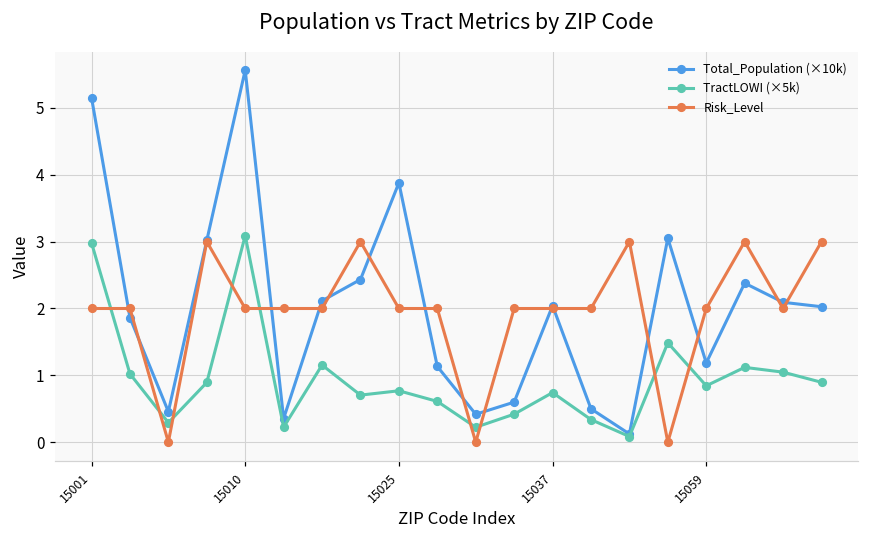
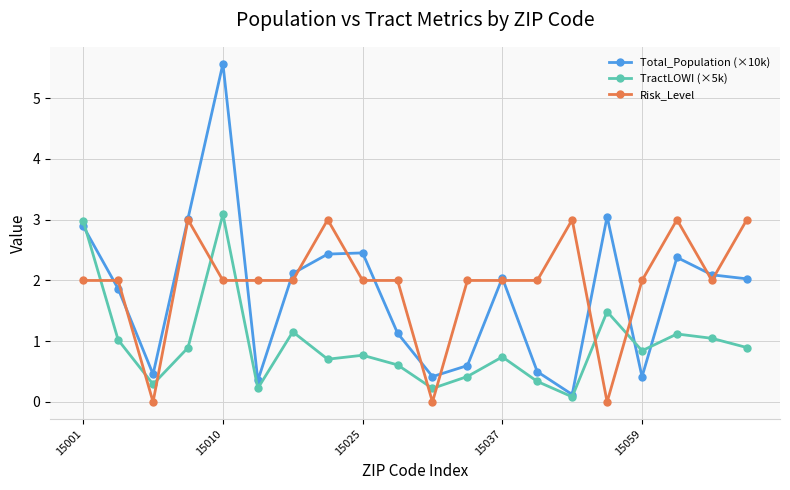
Total_Population (×10k), 15001: 5.2 -> 2.9
Total_Population (×10k), 15025: 3.9 -> 2.5
Total_Population (×10k), 15059: 1.2 -> 0.4
